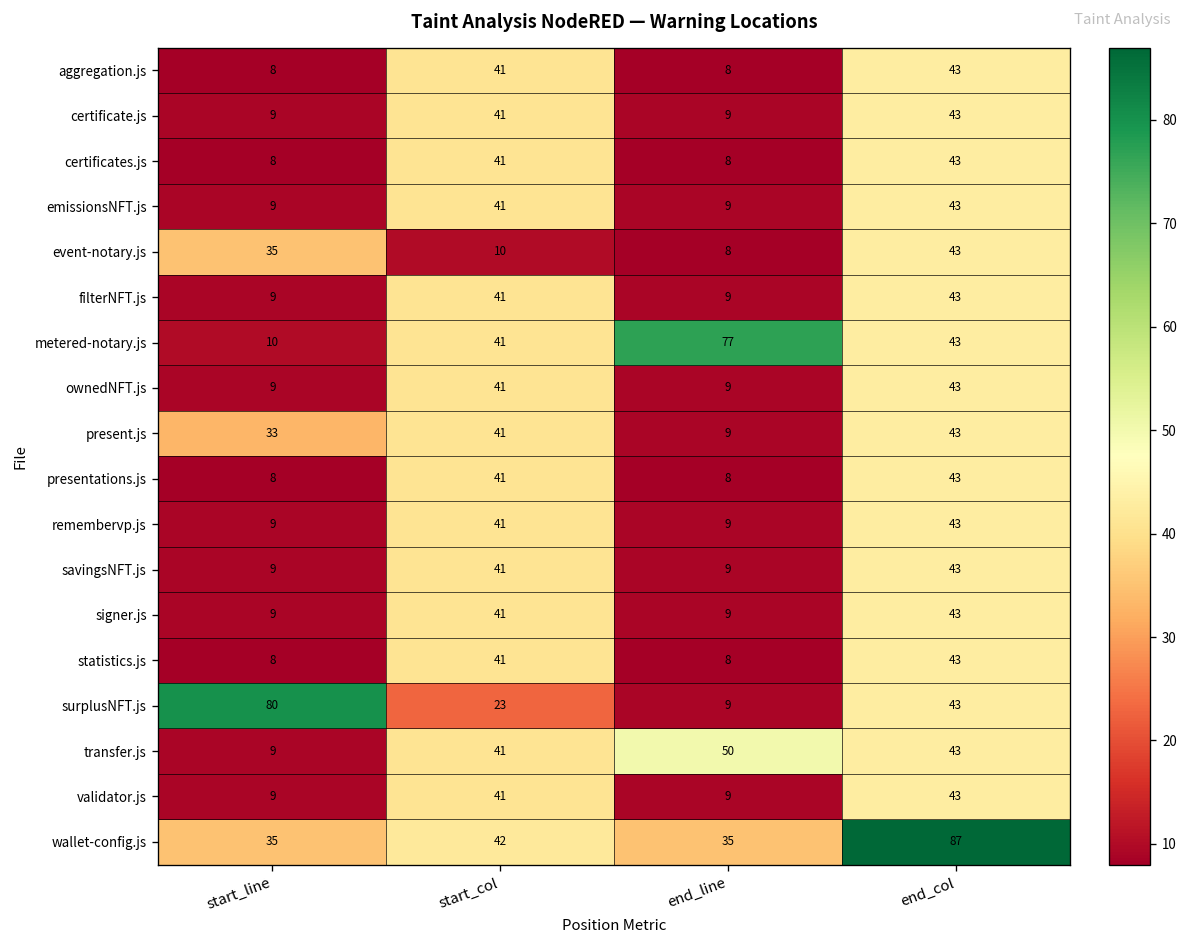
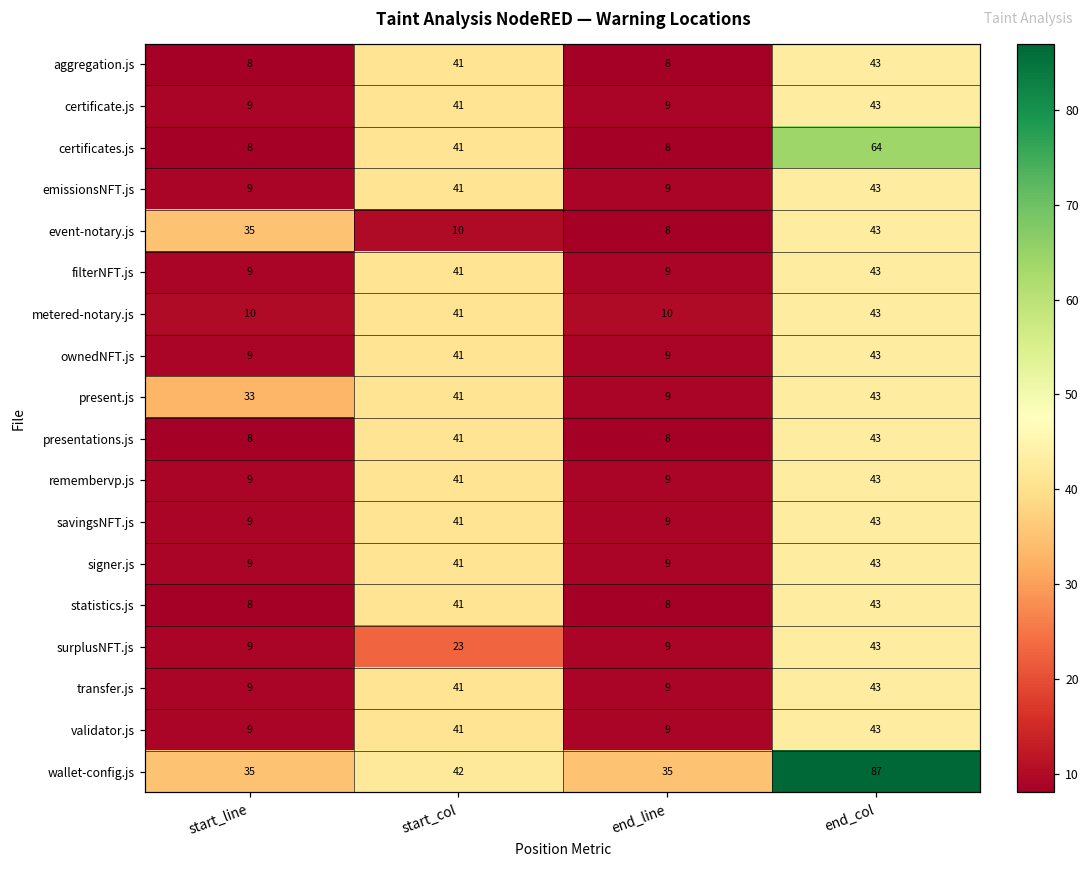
certificates.js, end_col: 43 -> 64
metered-notary.js, end_line: 77 -> 10
surplusNFT.js, start_line: 80 -> 9
transfer.js, end_line: 50 -> 9
